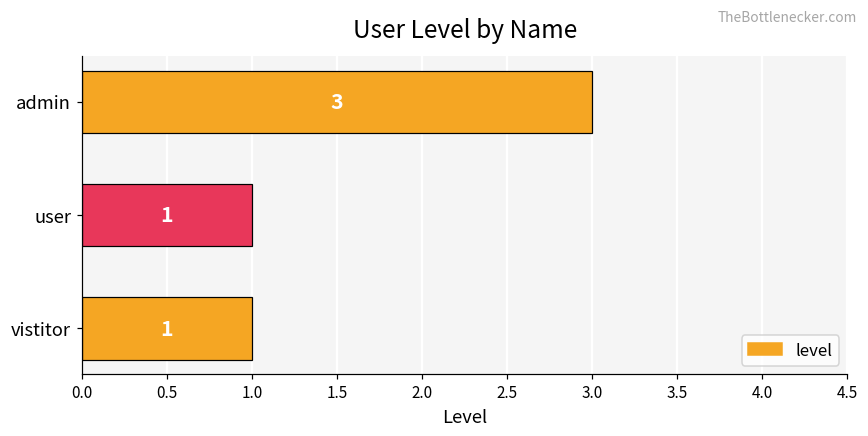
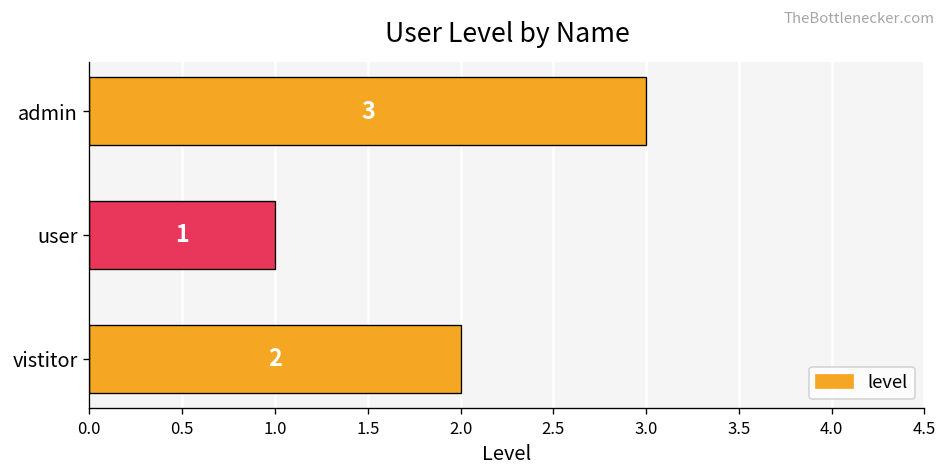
vistitor: 1 -> 2
